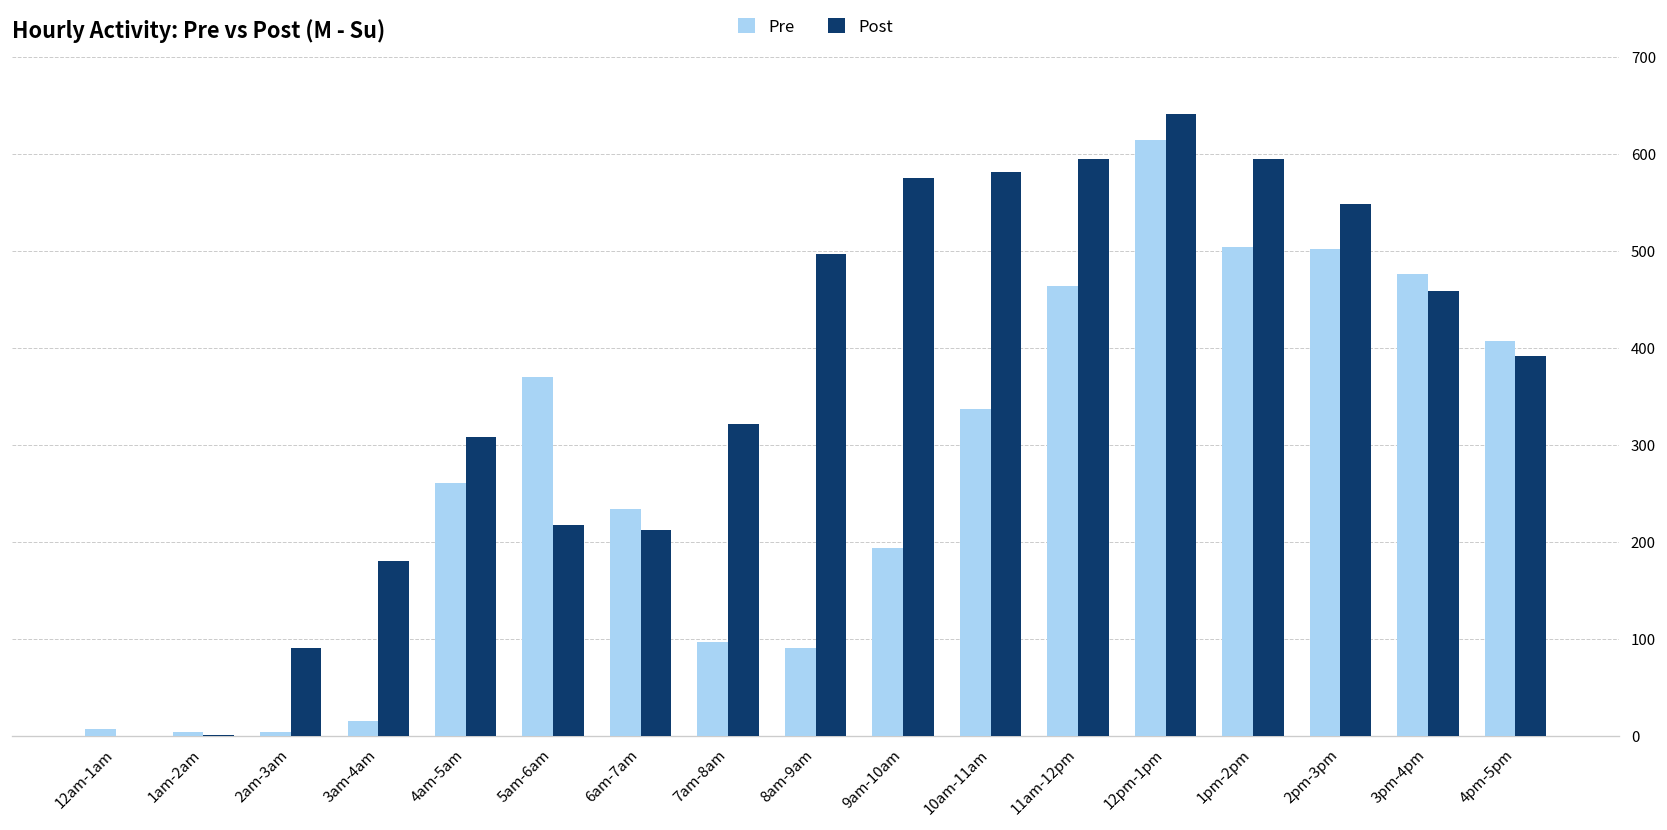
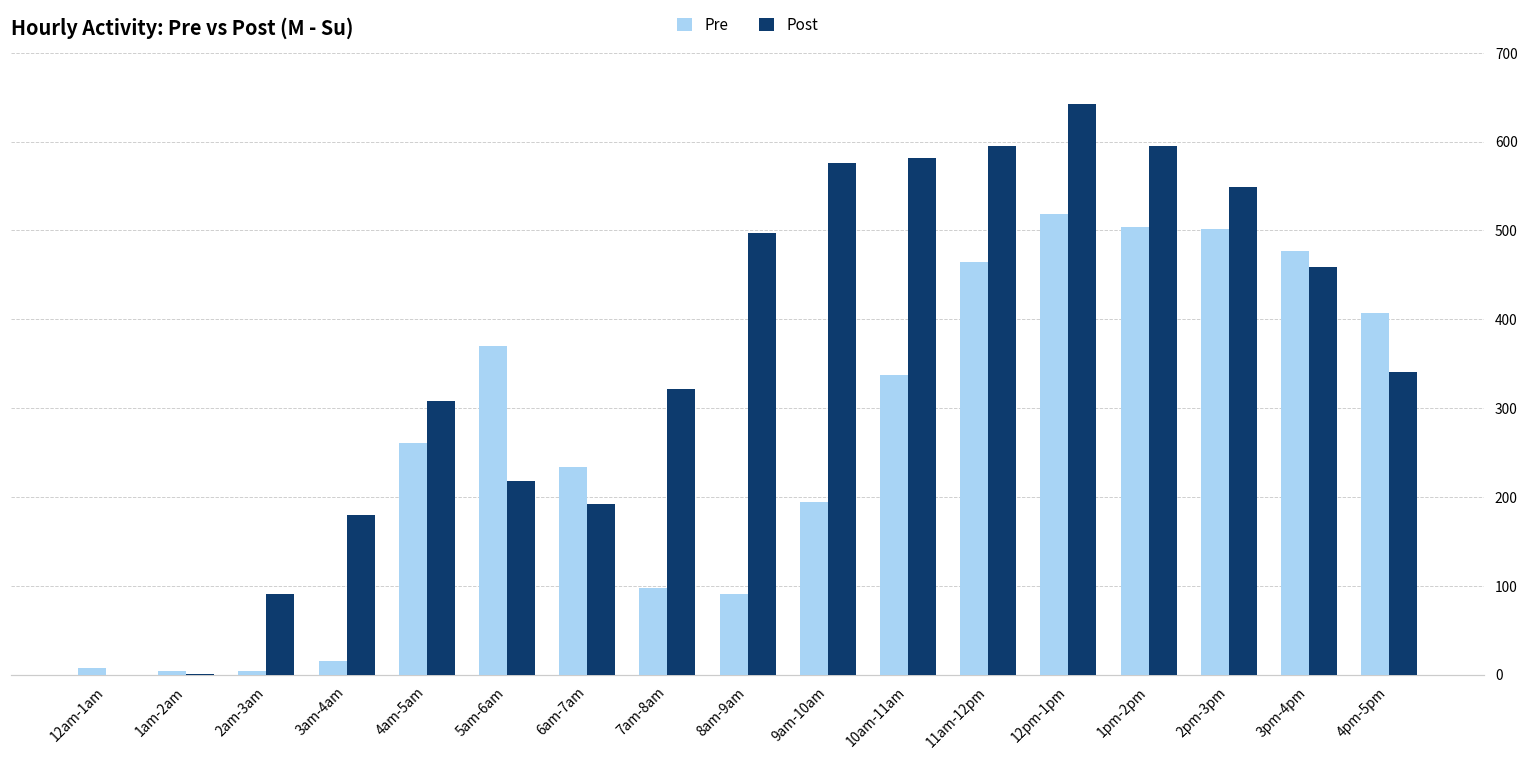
Post, 6am-7am: 210 -> 190
Pre, 12pm-1pm: 620 -> 520
Post, 4pm-5pm: 390 -> 340
